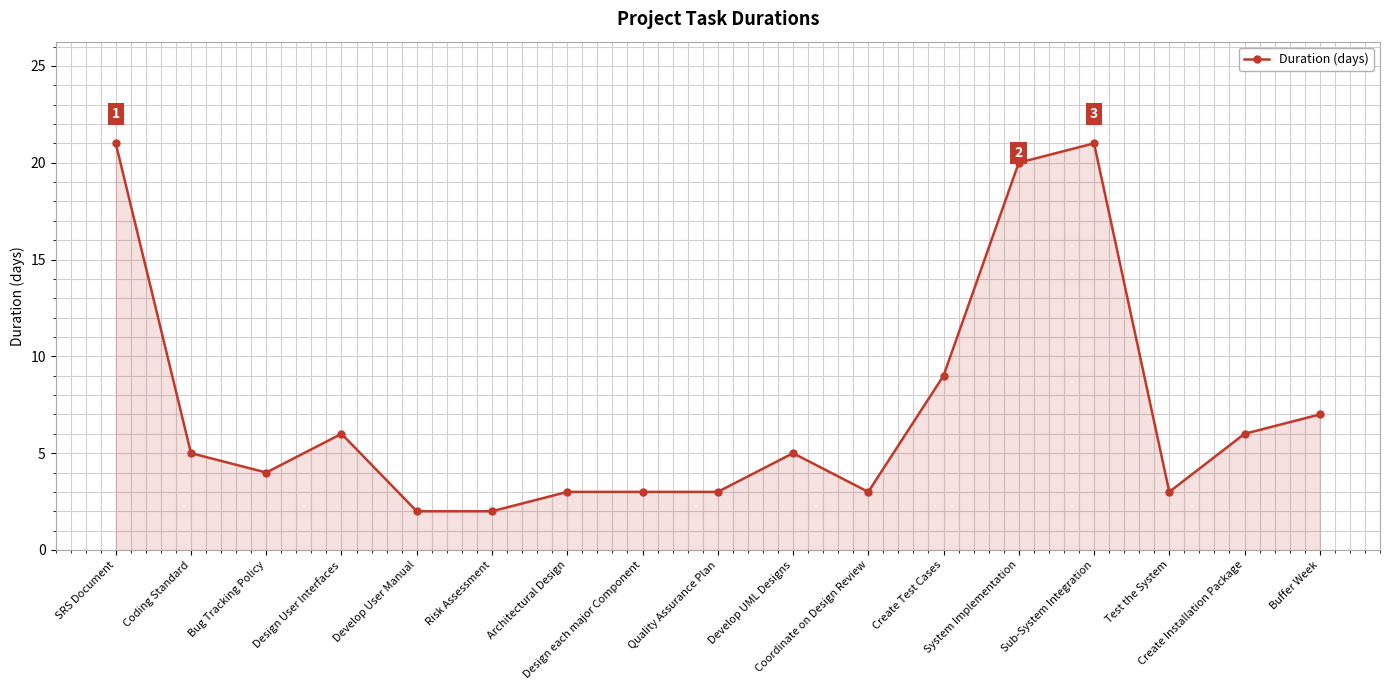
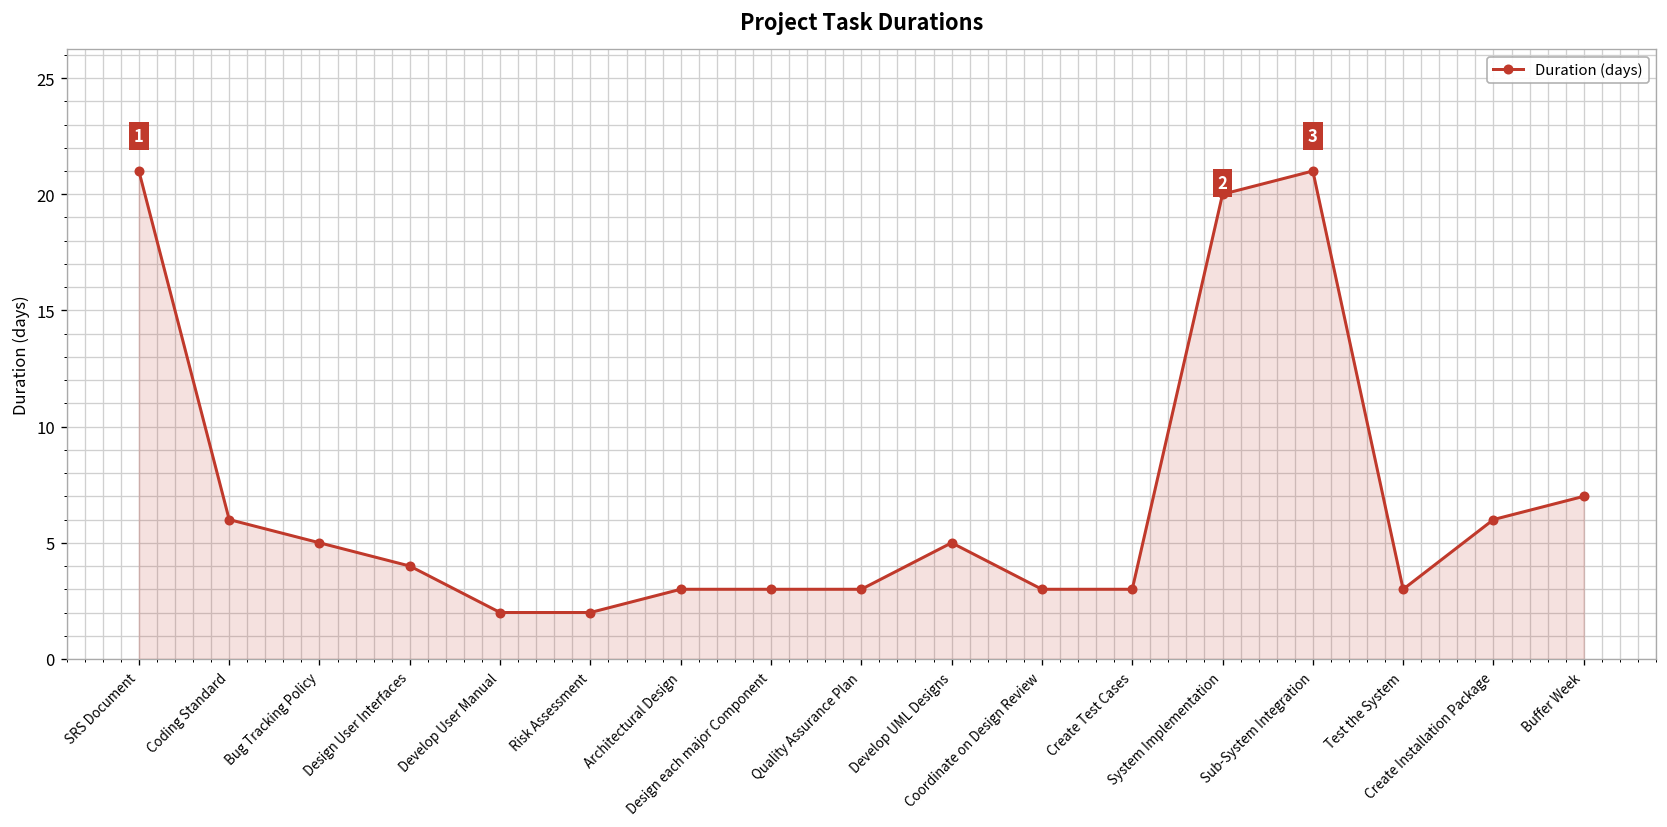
Coding Standard: 5 -> 6
Bug Tracking Policy: 4 -> 5
Design User Interfaces: 6 -> 4
Create Test Cases: 9 -> 3
